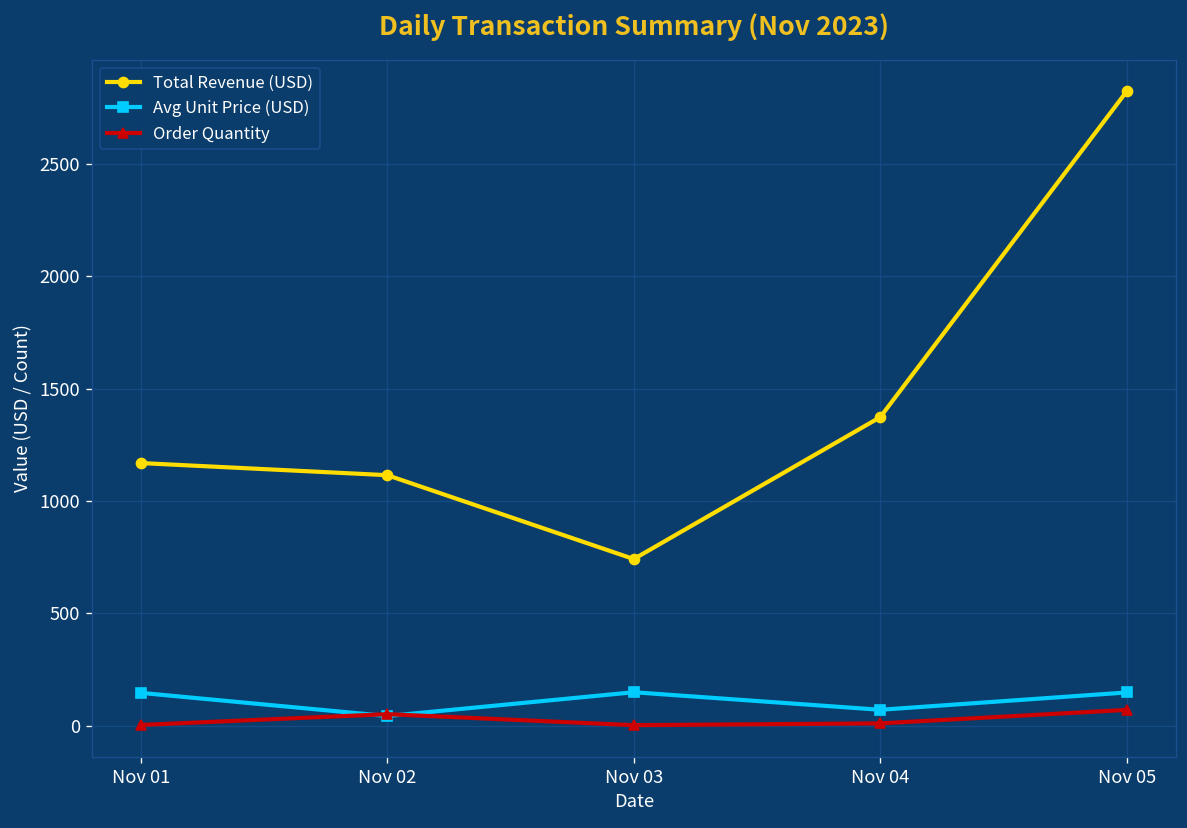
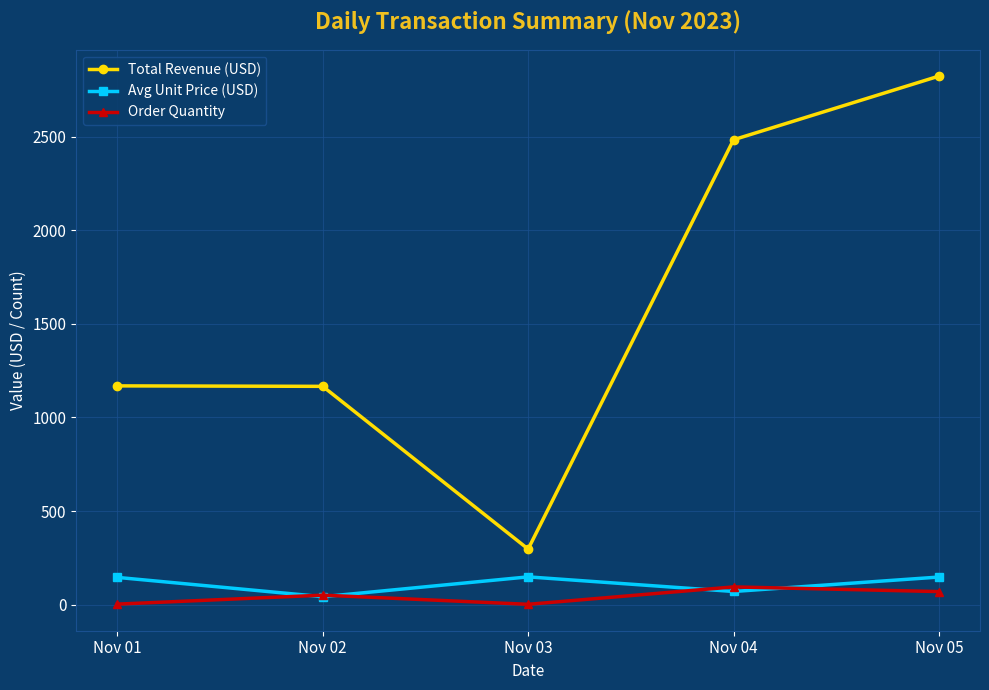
Total Revenue (USD), Nov 02: 1110 -> 1170
Total Revenue (USD), Nov 03: 740 -> 300
Total Revenue (USD), Nov 04: 1370 -> 2480
Order Quantity, Nov 04: 10 -> 100
